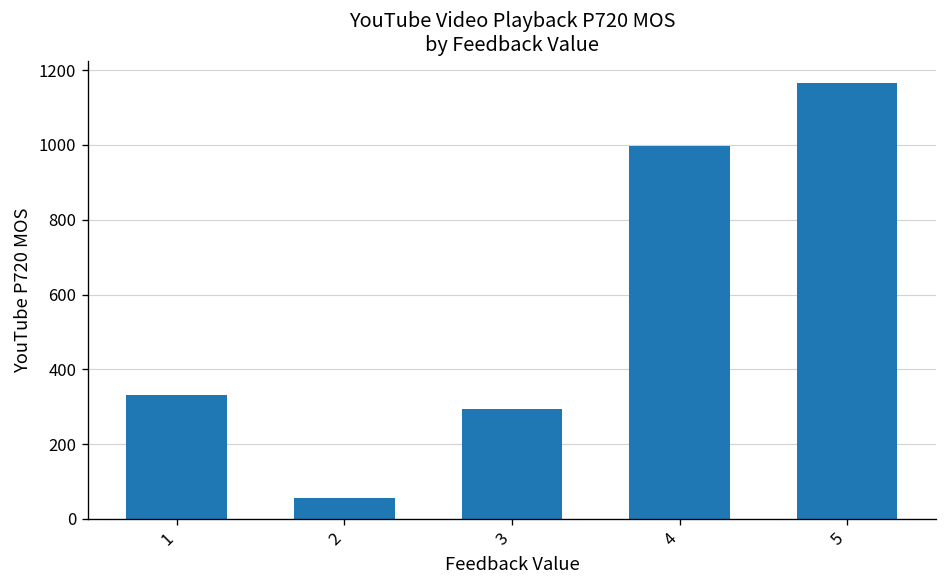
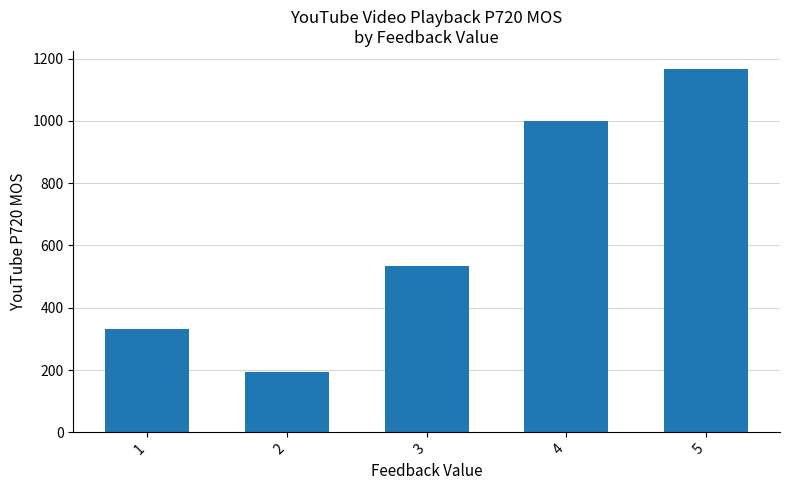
2: 60 -> 200
3: 300 -> 540
